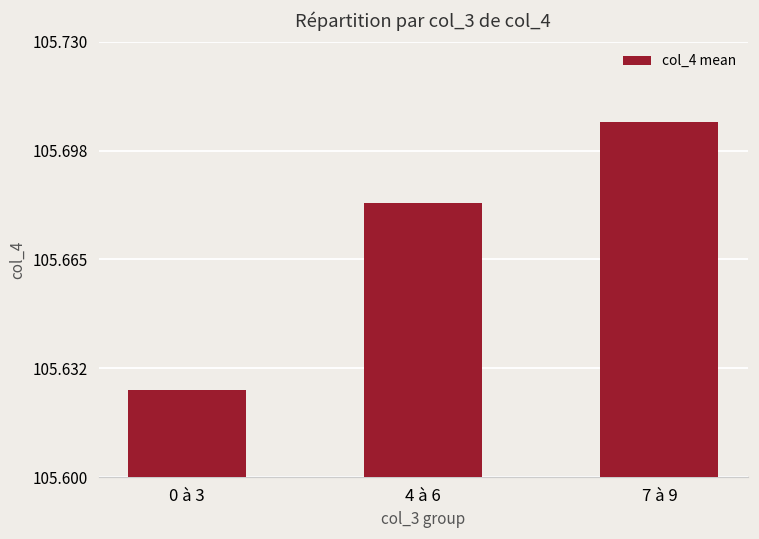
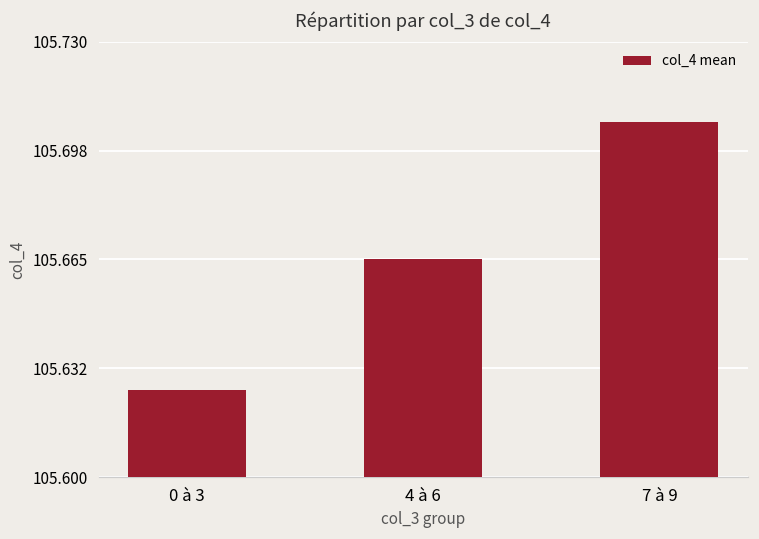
4 à 6: 105.682 -> 105.665
